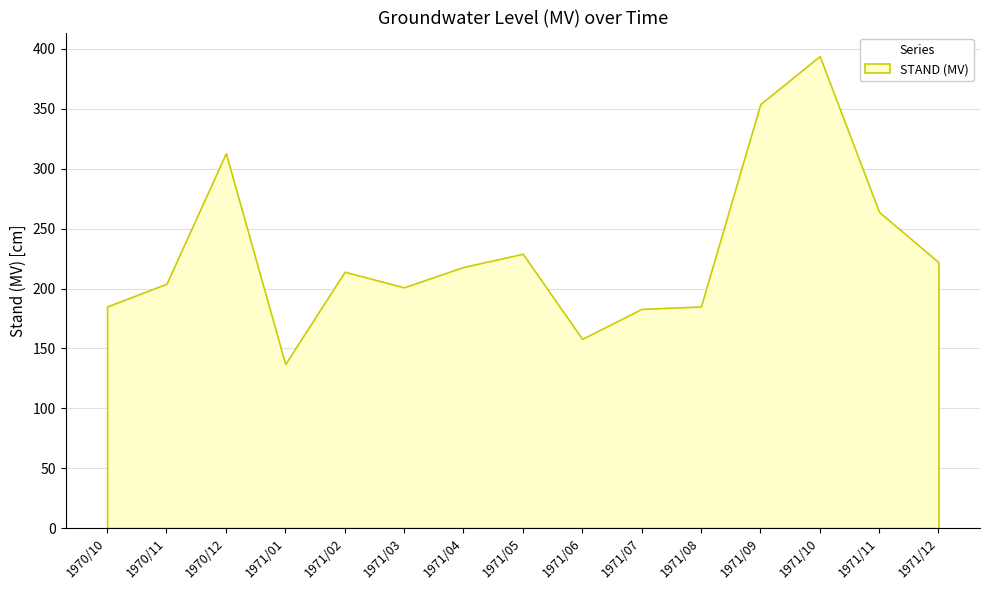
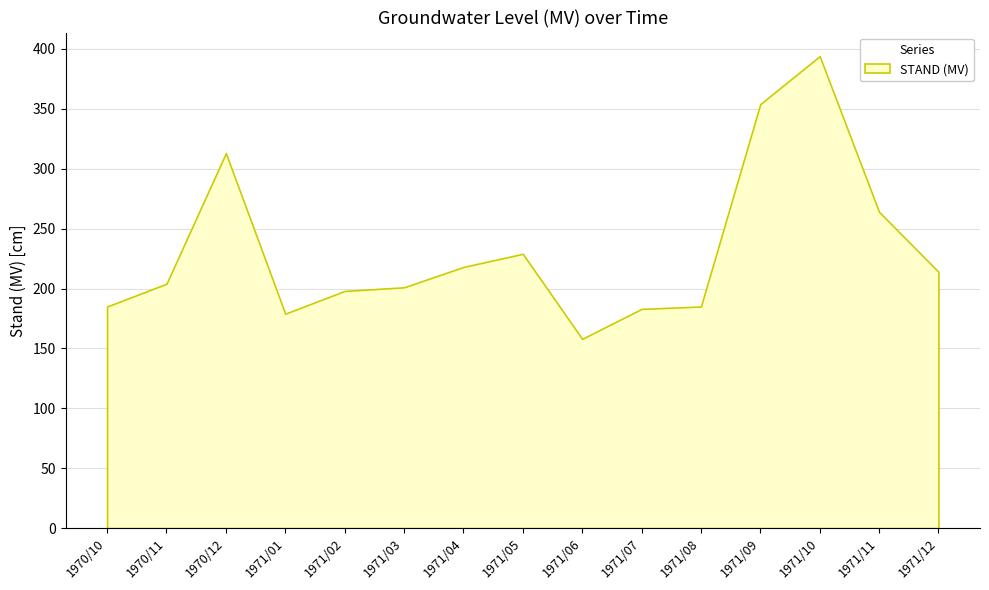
1971/01: 137 -> 179
1971/02: 214 -> 198
1971/12: 222 -> 214
